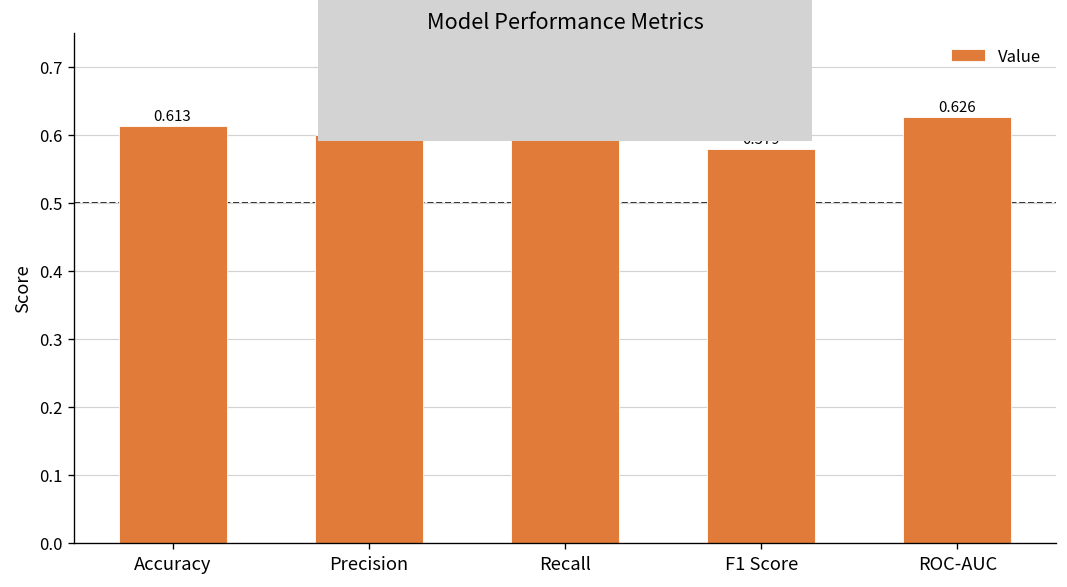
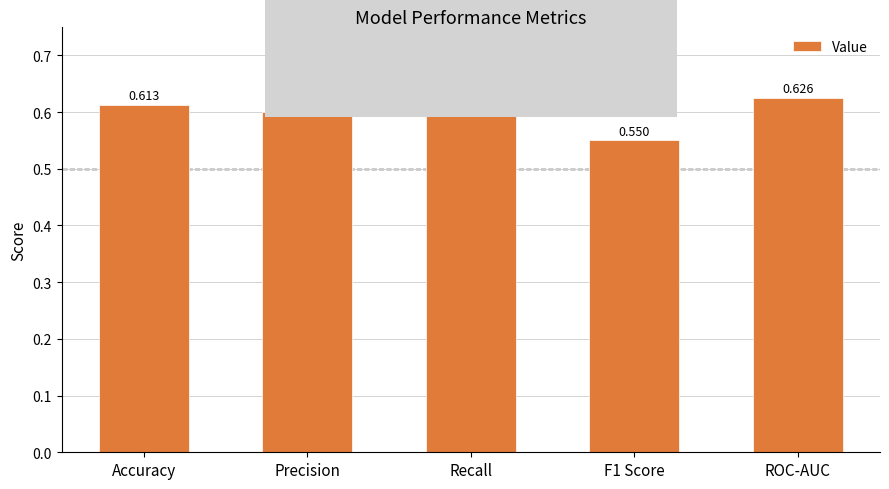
F1 Score: 0.579 -> 0.550
